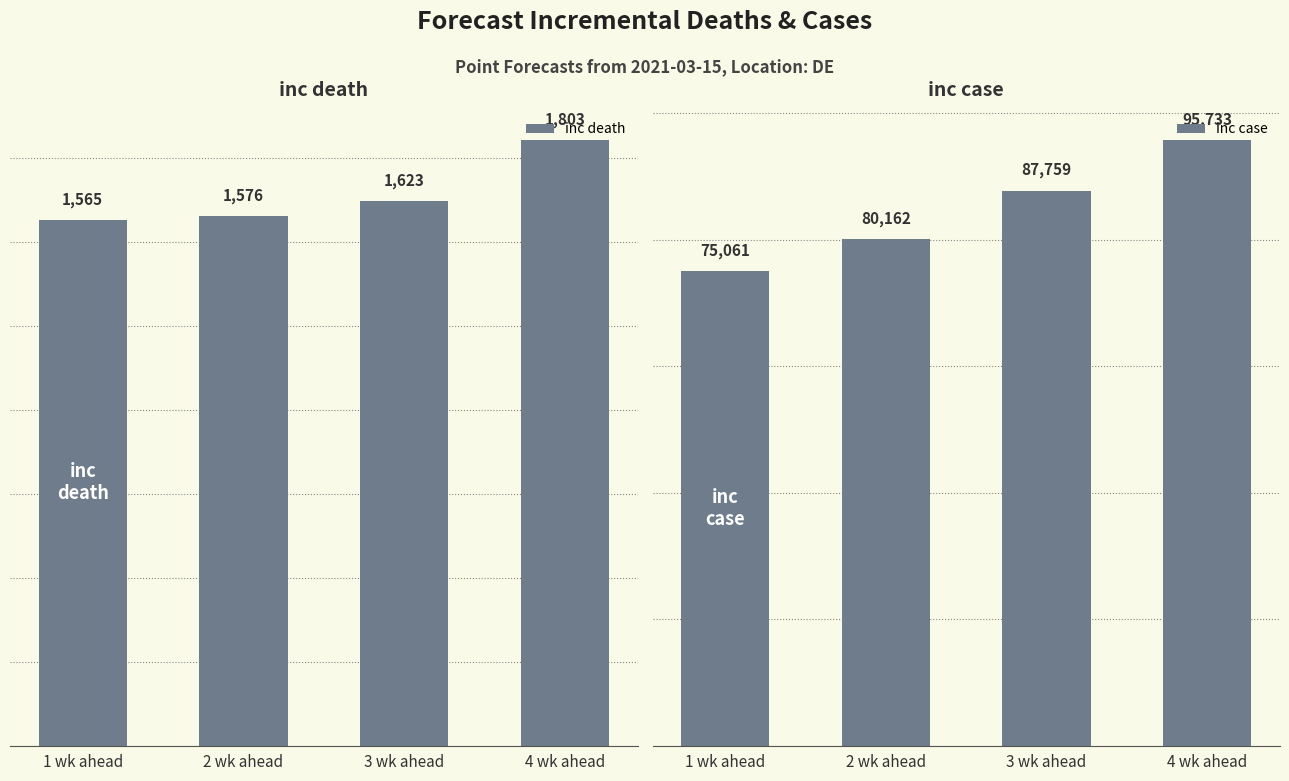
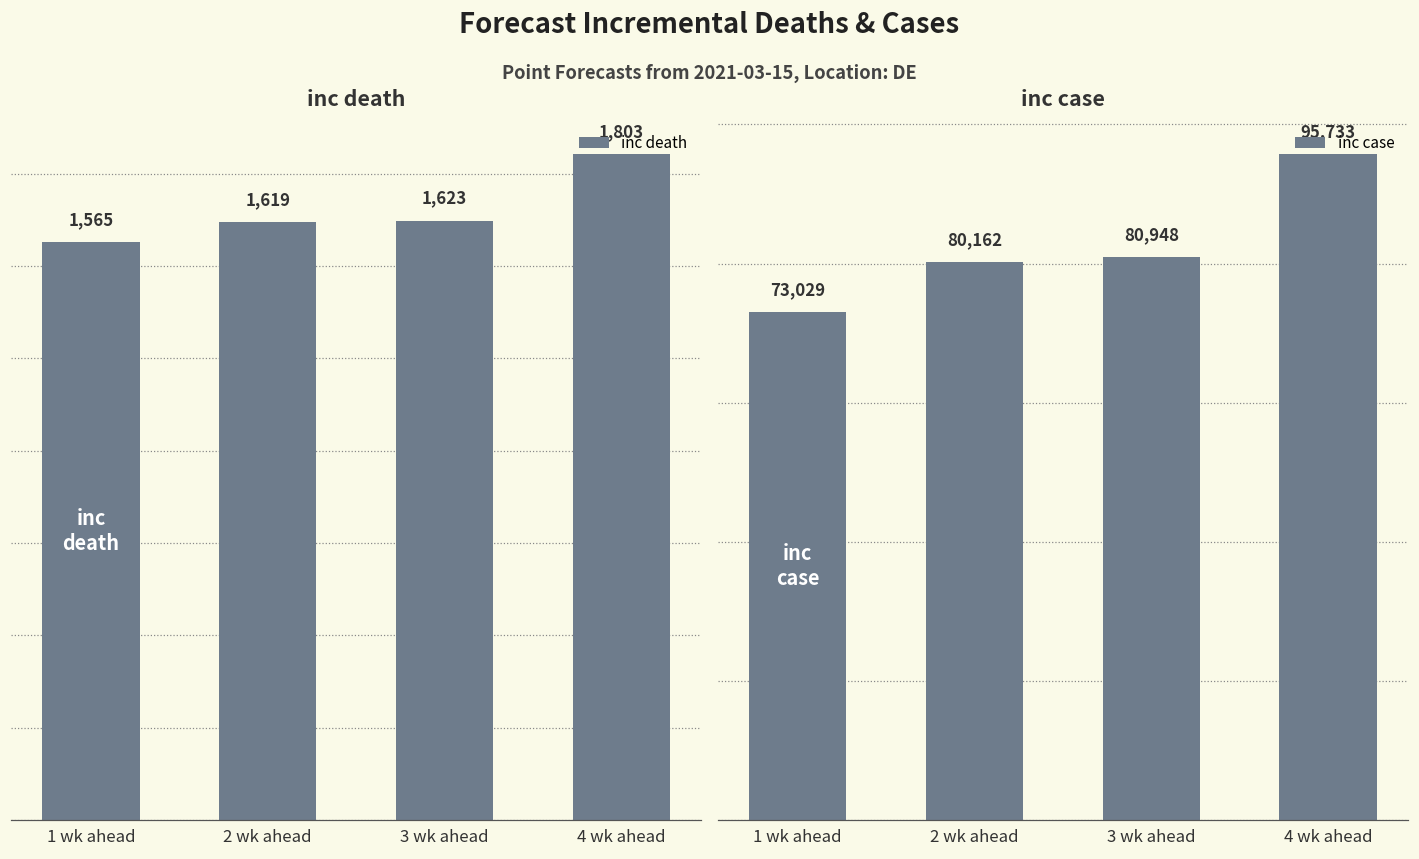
inc death, 2 wk ahead: 1,576 -> 1,619
inc case, 1 wk ahead: 75,061 -> 73,029
inc case, 3 wk ahead: 87,759 -> 80,948
